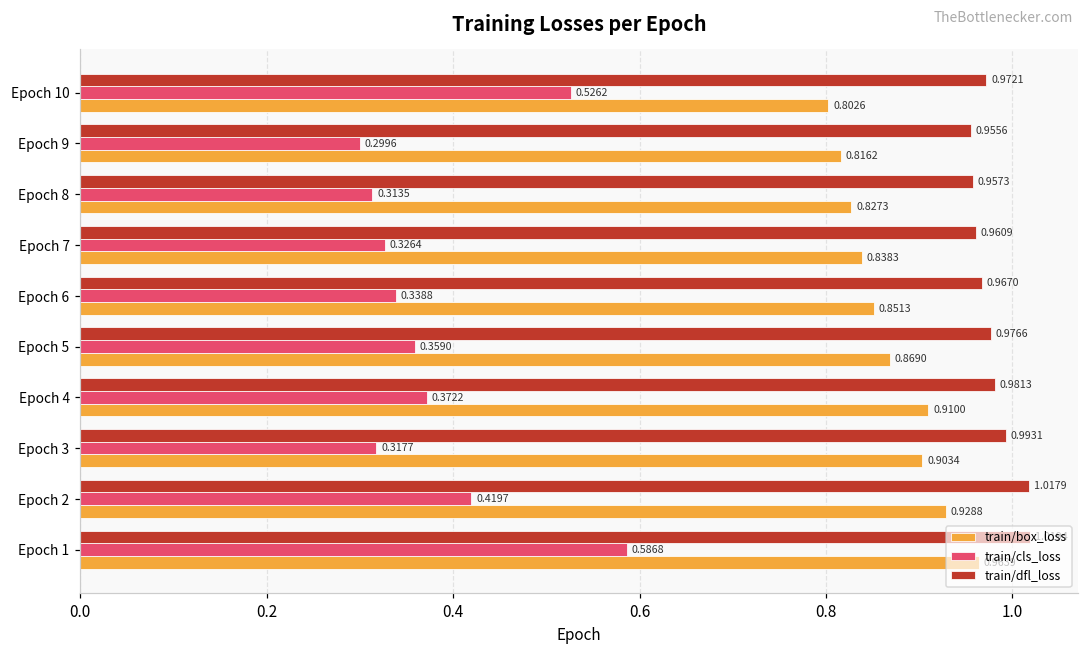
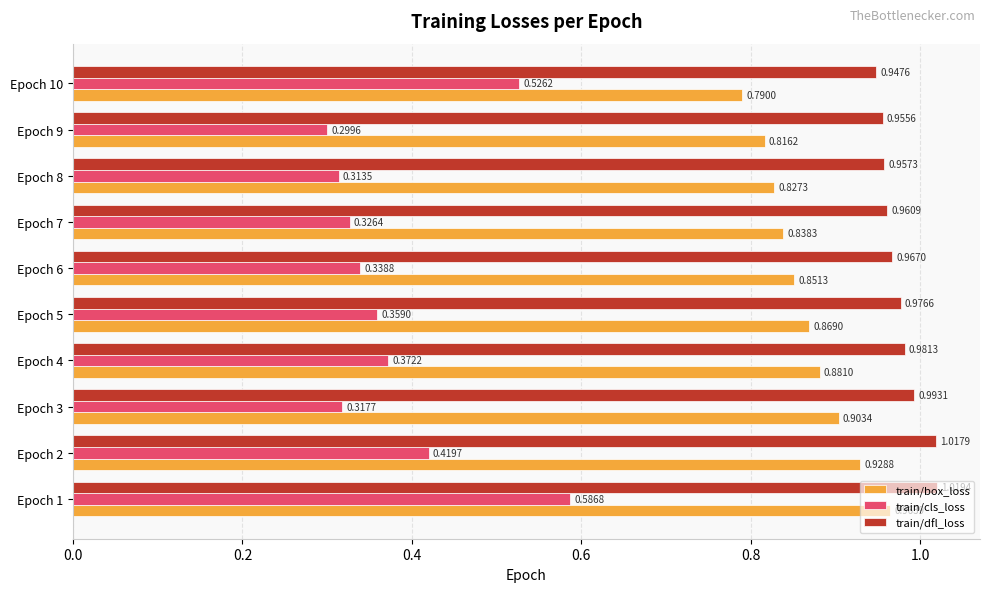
train/dfl_loss, Epoch 10: 0.9721 -> 0.9476
train/box_loss, Epoch 10: 0.8026 -> 0.7900
train/box_loss, Epoch 4: 0.9100 -> 0.8810
